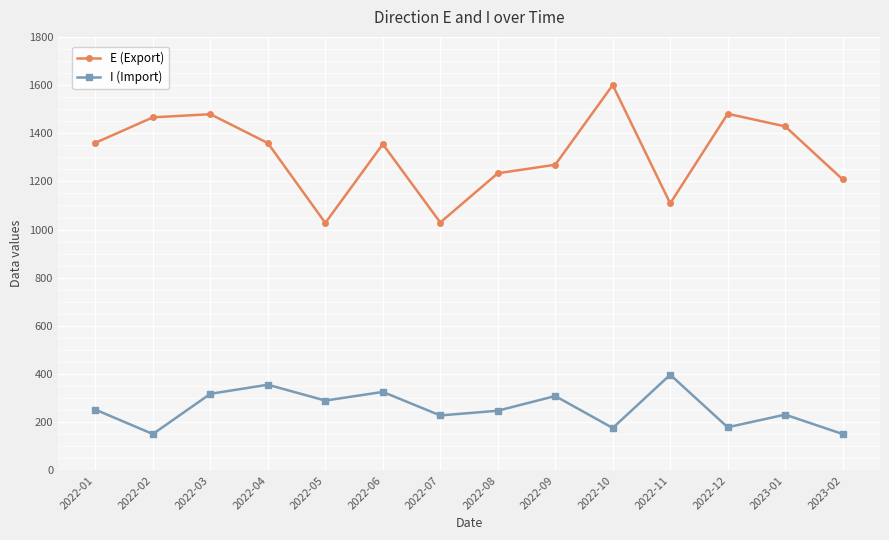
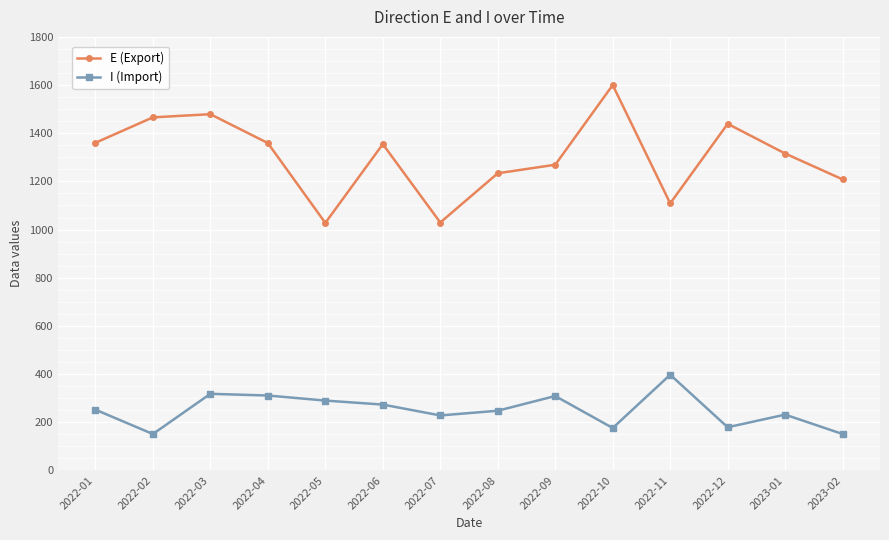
I (Import), 2022-04: 360 -> 310
I (Import), 2022-06: 330 -> 270
E (Export), 2022-12: 1480 -> 1440
E (Export), 2023-01: 1430 -> 1320
